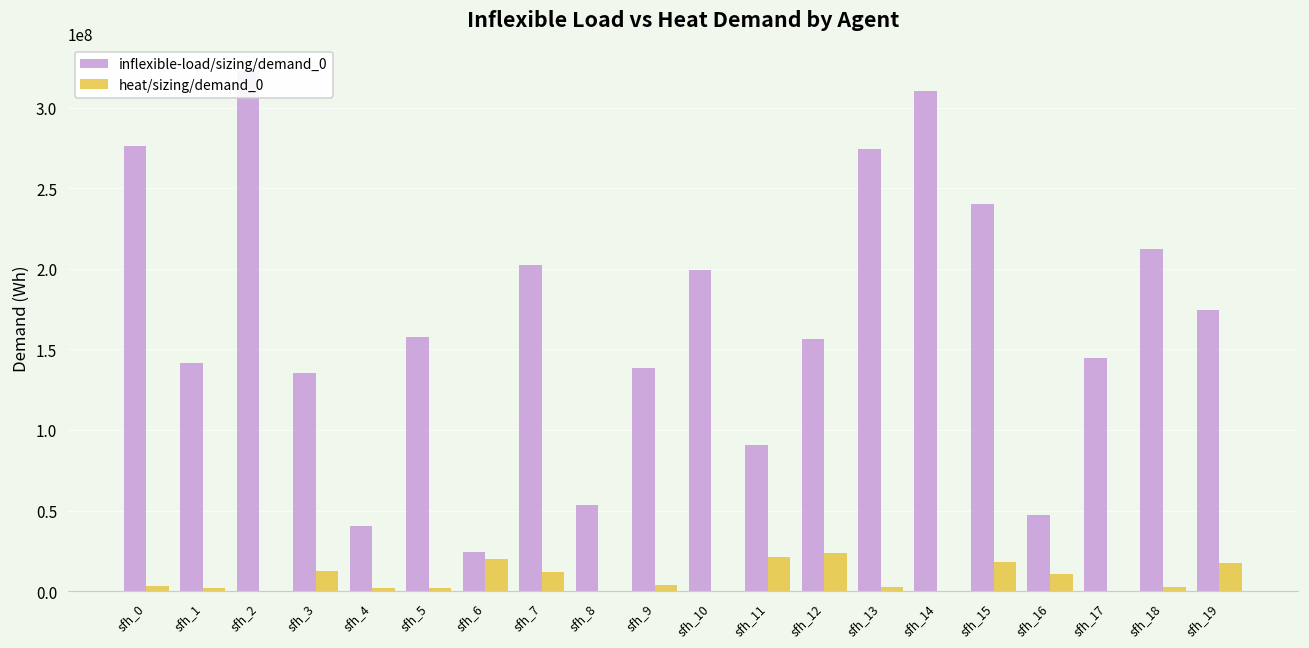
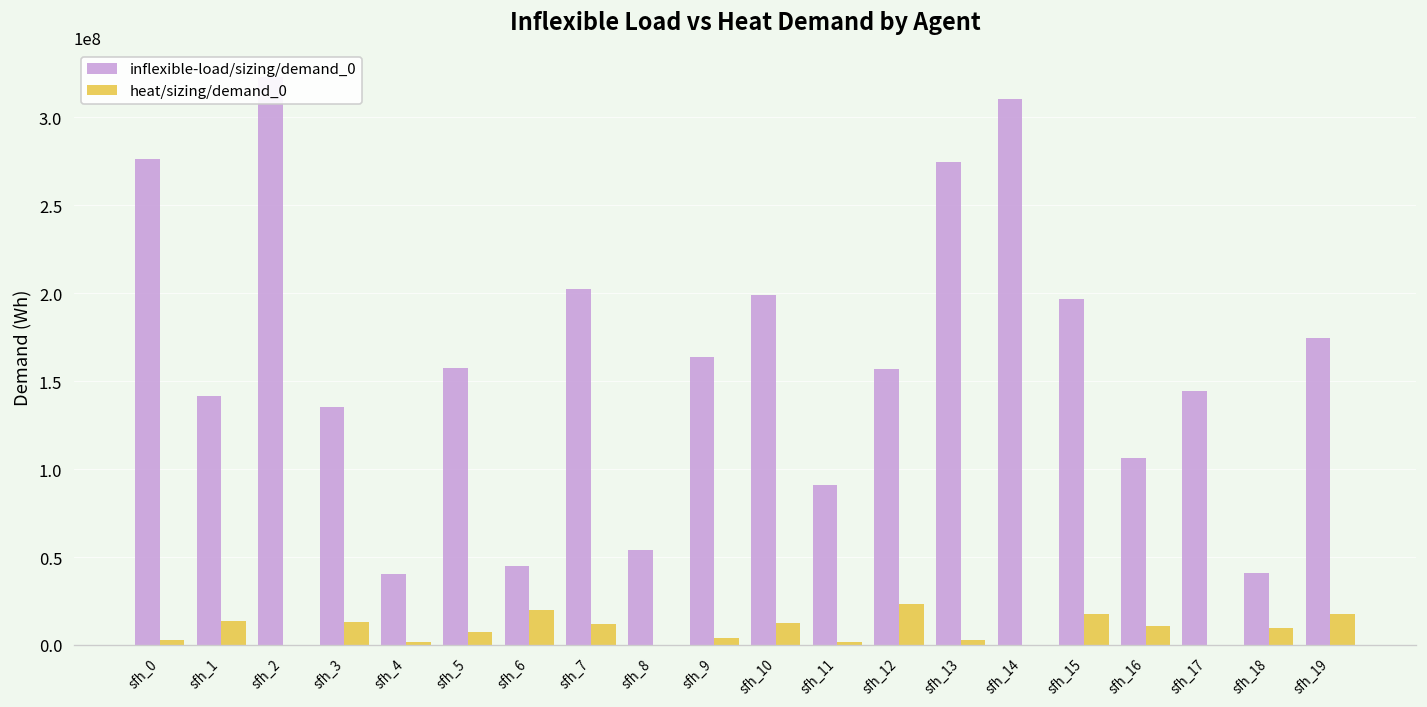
heat/sizing/demand_0, sfh_1: 2000000 -> 14000000
heat/sizing/demand_0, sfh_5: 2000000 -> 7000000
inflexible-load/sizing/demand_0, sfh_6: 25000000 -> 45000000
inflexible-load/sizing/demand_0, sfh_9: 139000000 -> 164000000
heat/sizing/demand_0, sfh_10: 0 -> 13000000
heat/sizing/demand_0, sfh_11: 21000000 -> 2000000
inflexible-load/sizing/demand_0, sfh_15: 240000000 -> 197000000
inflexible-load/sizing/demand_0, sfh_16: 48000000 -> 106000000
inflexible-load/sizing/demand_0, sfh_18: 212000000 -> 41000000
heat/sizing/demand_0, sfh_18: 2000000 -> 10000000
